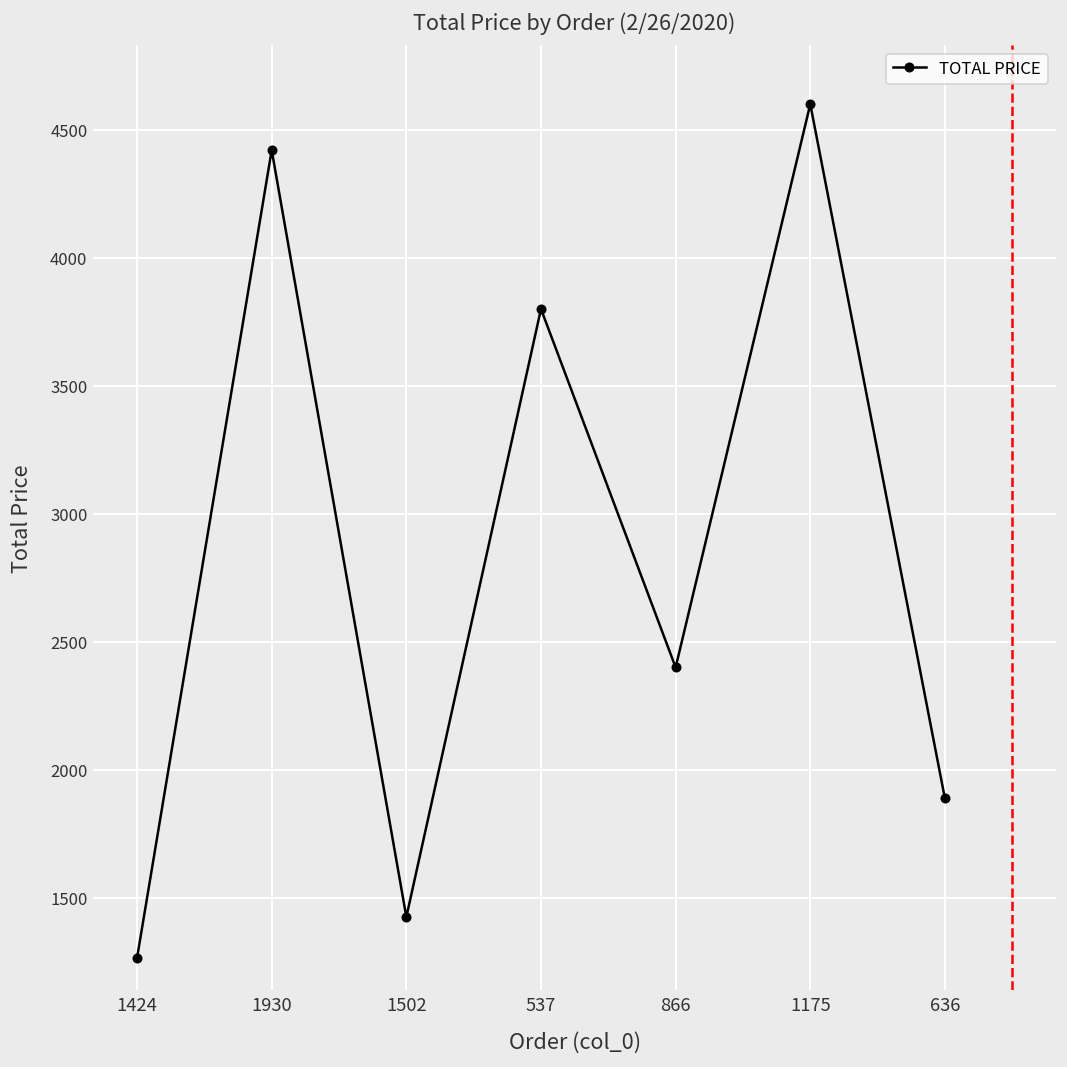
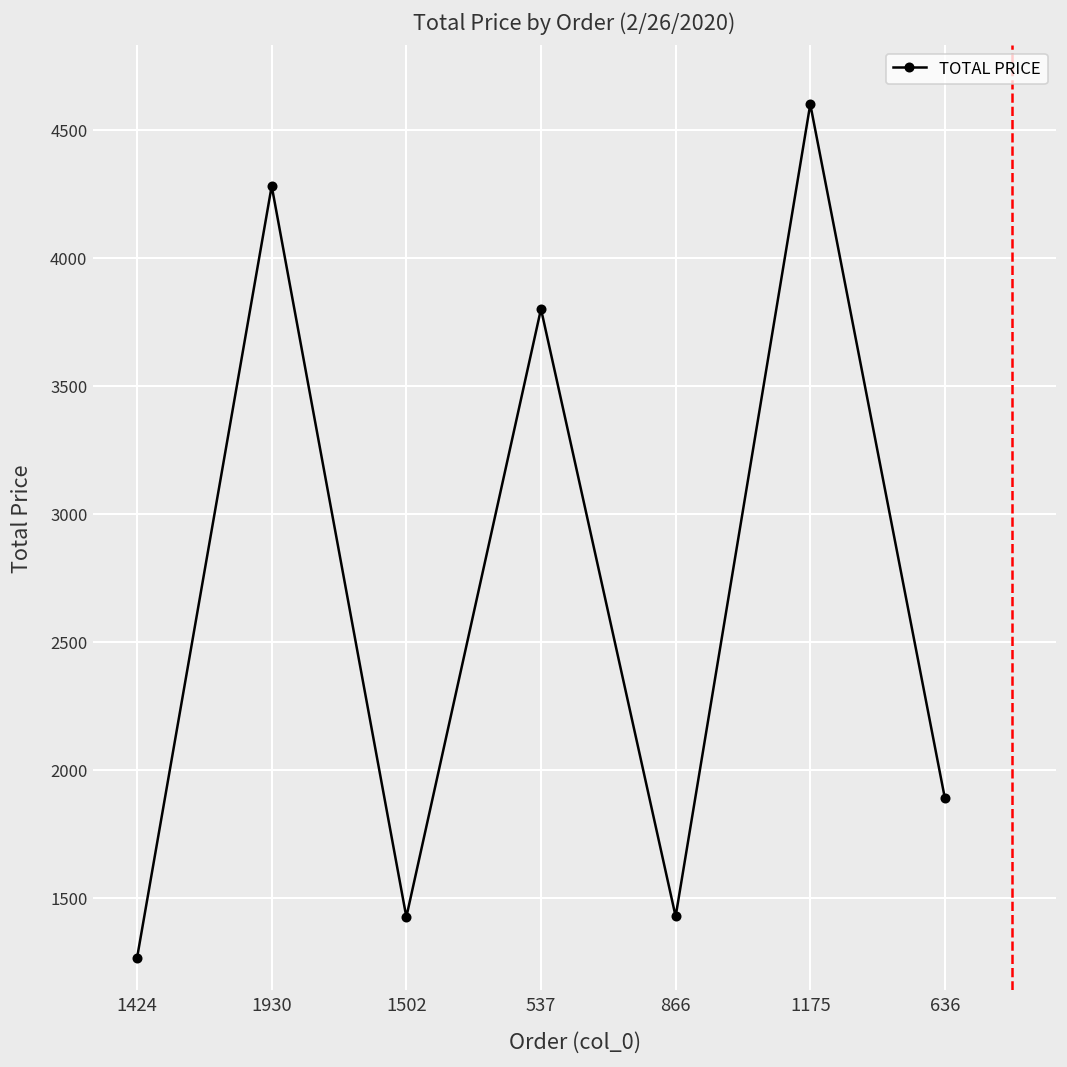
1930: 4420 -> 4280
866: 2400 -> 1430
